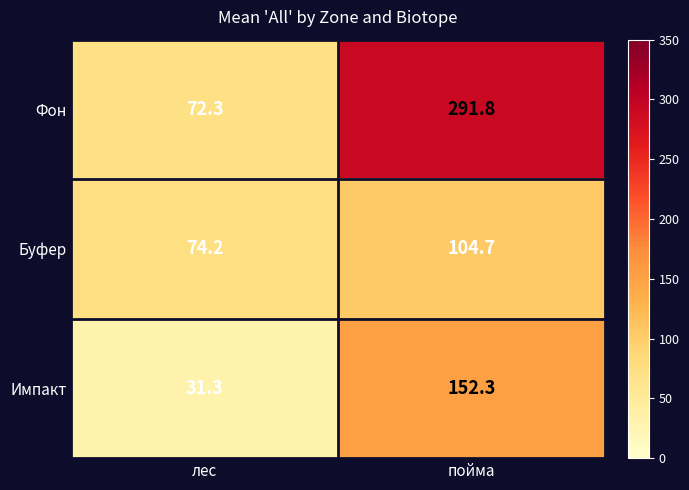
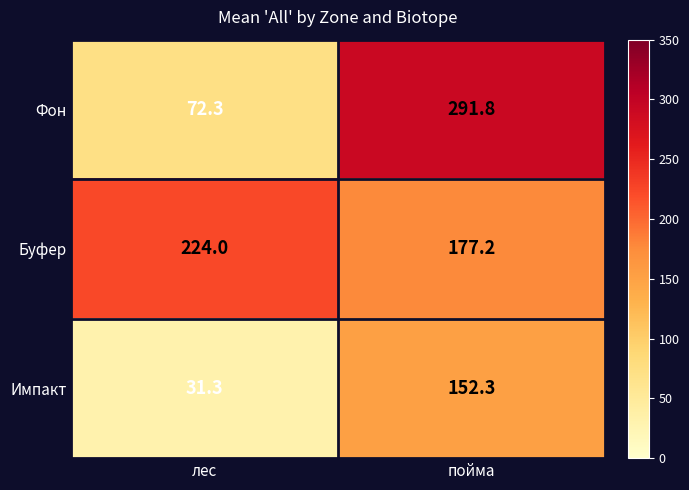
Буфер, лес: 74.2 -> 224.0
Буфер, пойма: 104.7 -> 177.2
